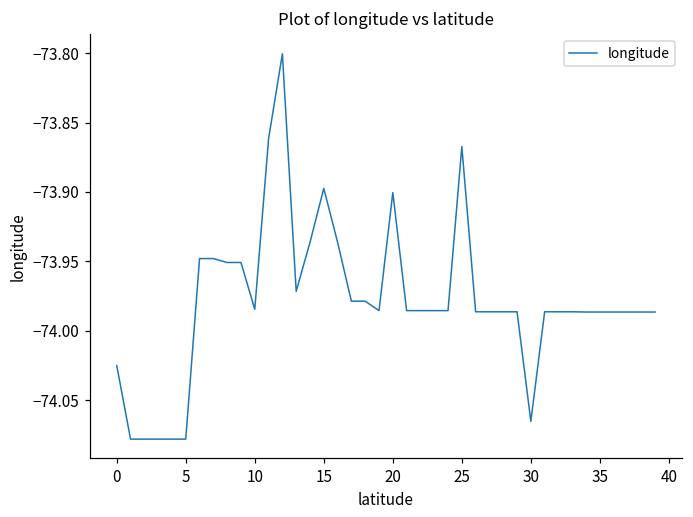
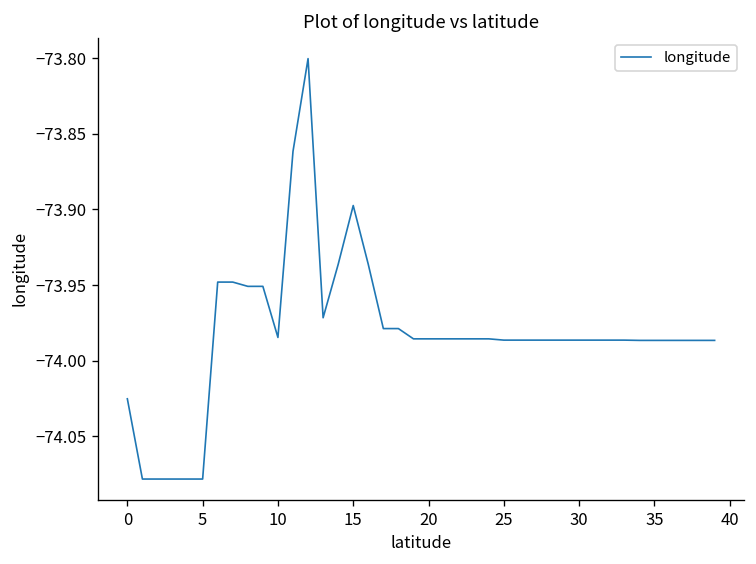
20: -73.900 -> -73.986
25: -73.867 -> -73.986
30: -74.065 -> -73.986
